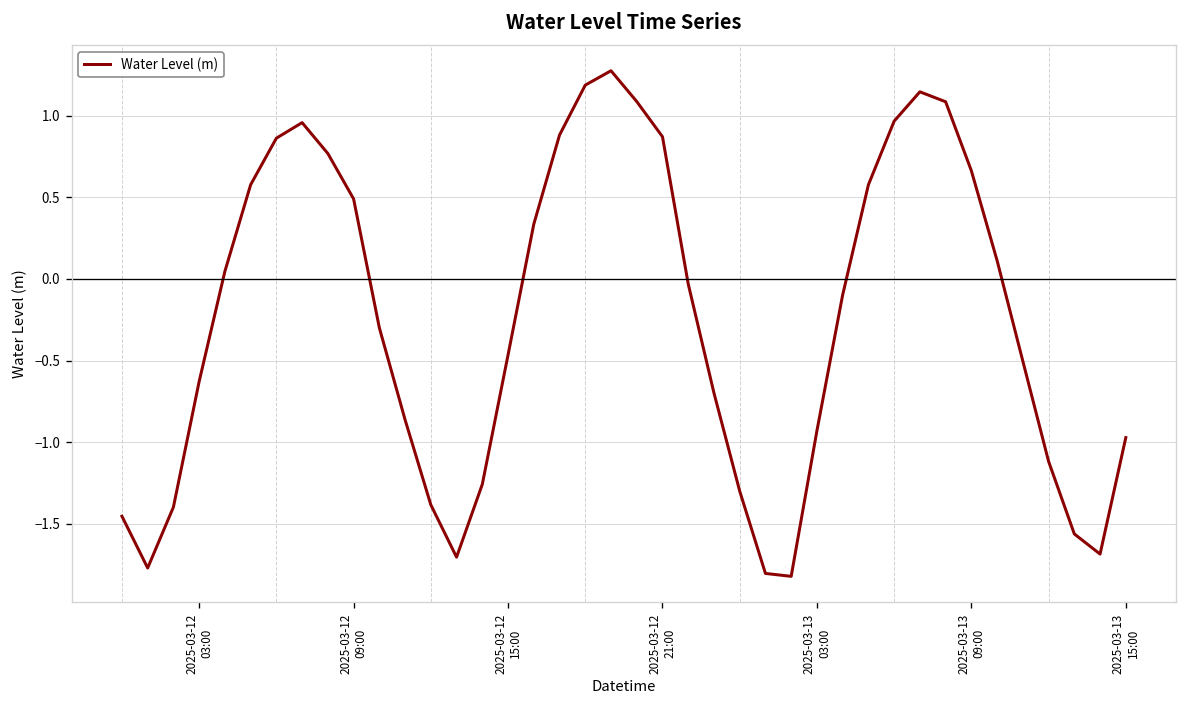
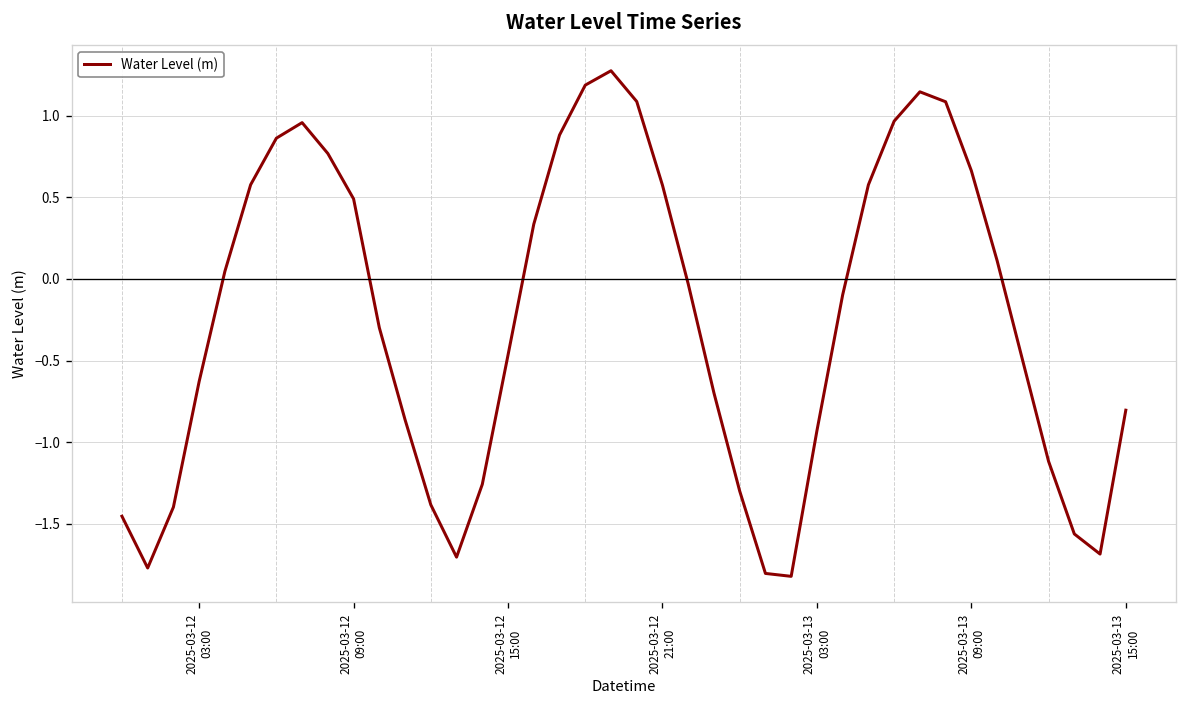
2025-03-12 21:00: 0.87 -> 0.57
2025-03-13 15:00: -0.97 -> -0.80
